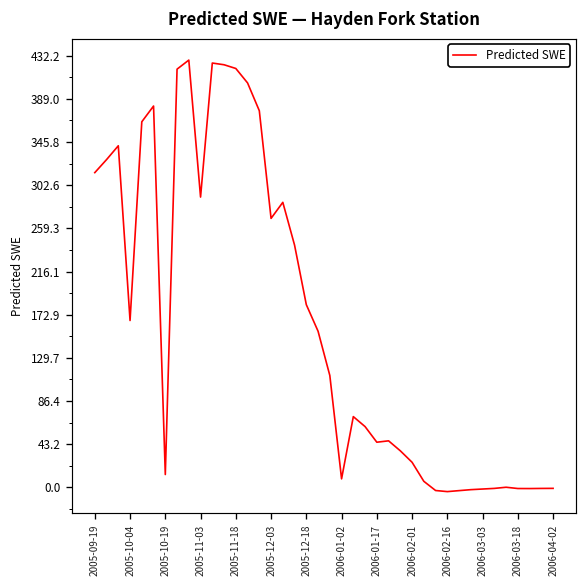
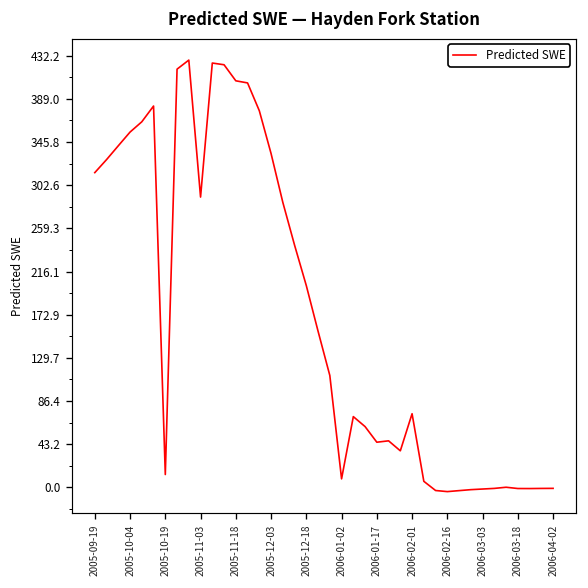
2005-10-04: 170 -> 360
2005-11-18: 420 -> 410
2005-12-03: 270 -> 330
2005-12-18: 180 -> 200
2006-02-01: 30 -> 70
